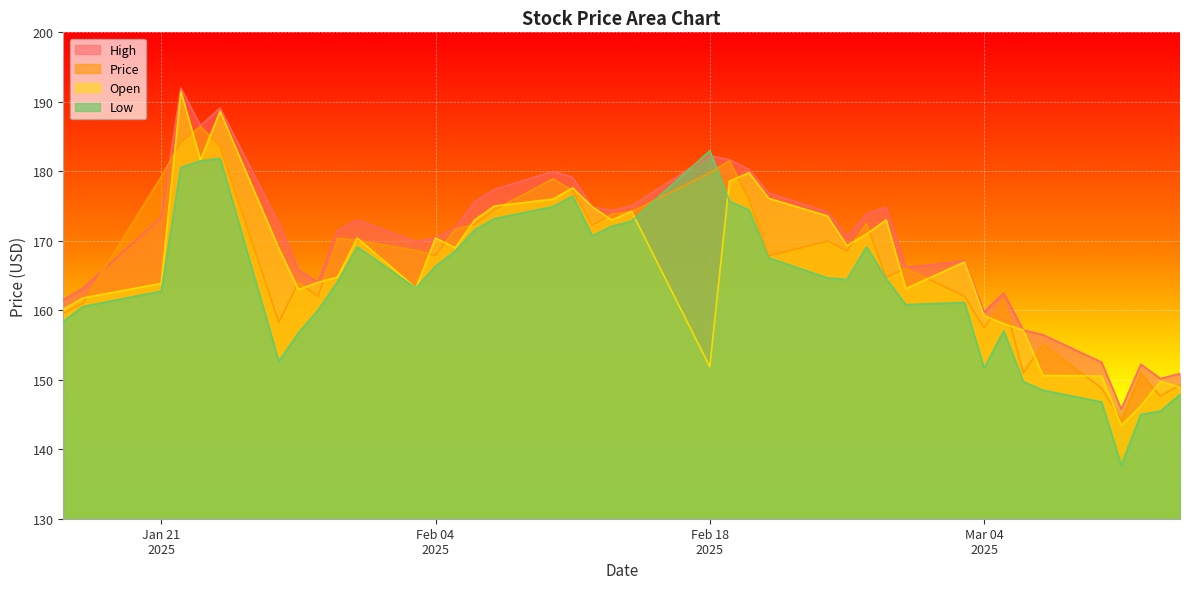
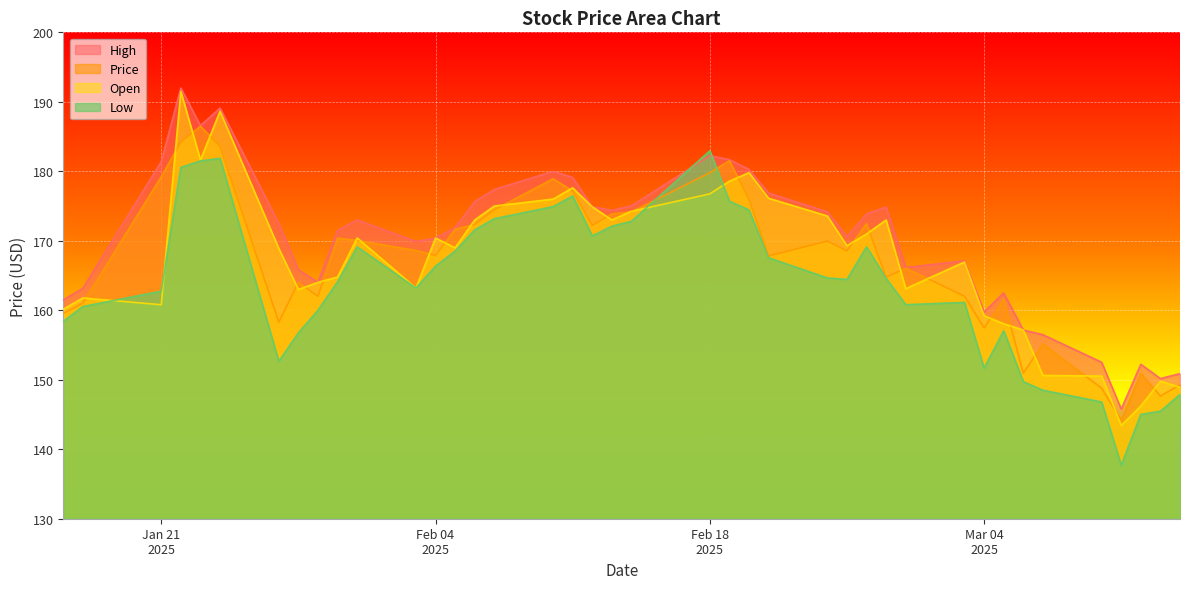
High, Jan 21 2025: 173 -> 181
Open, Jan 21 2025: 164 -> 161
Open, Feb 18 2025: 152 -> 177
